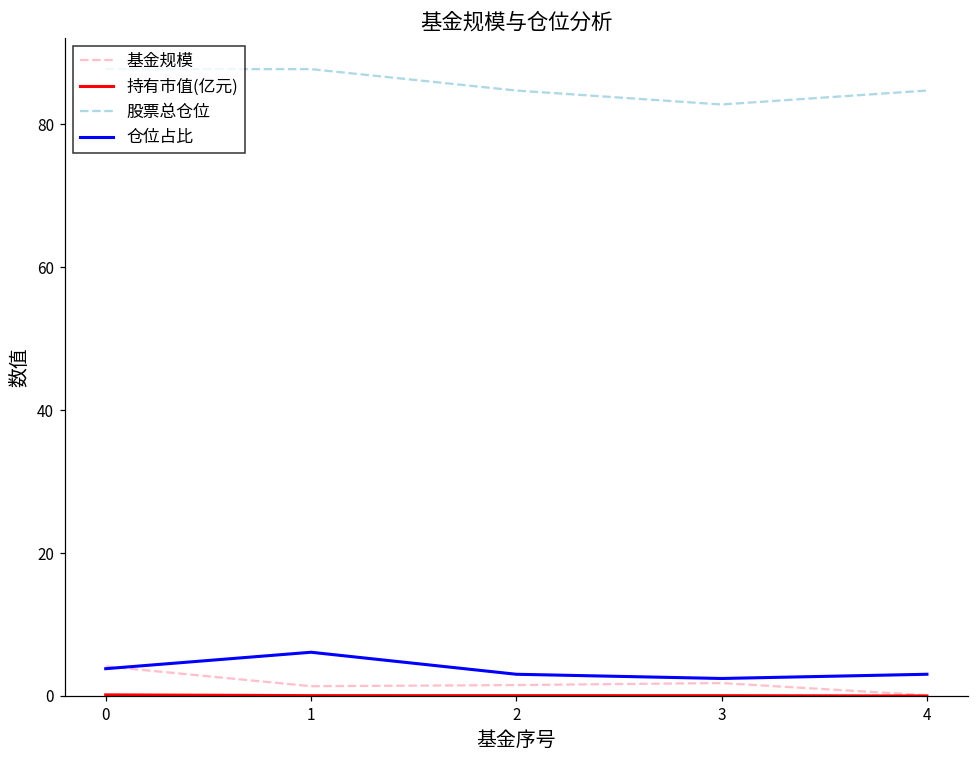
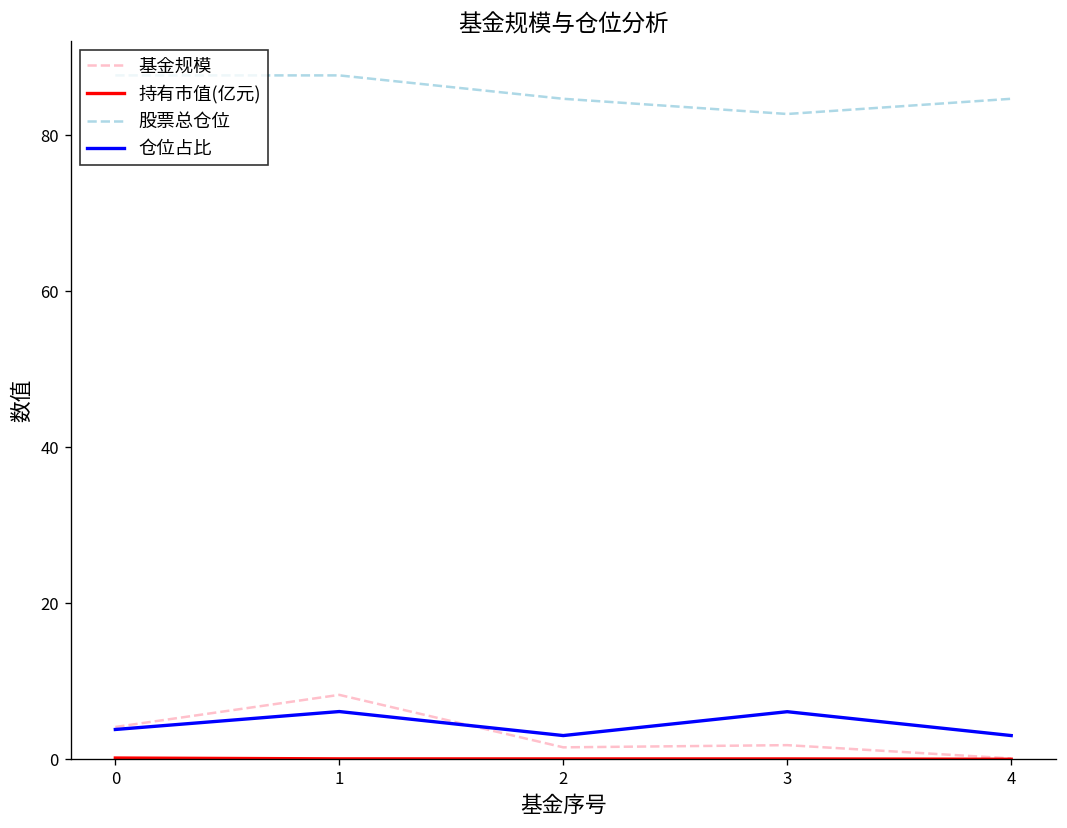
基金规模, 1: 1 -> 8
仓位占比, 3: 2 -> 6
